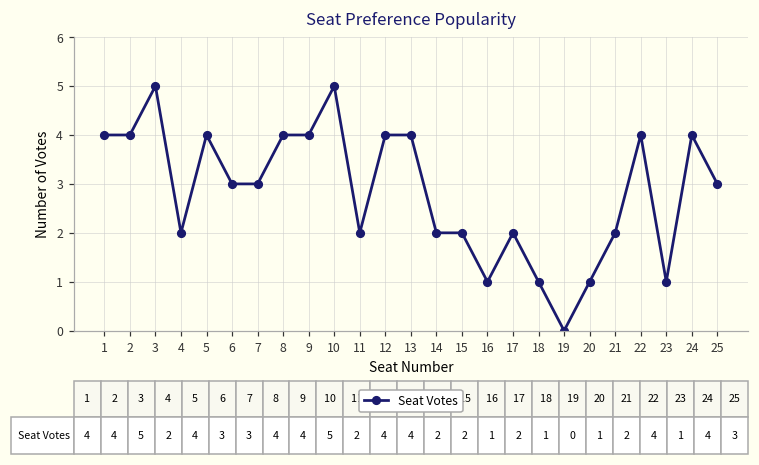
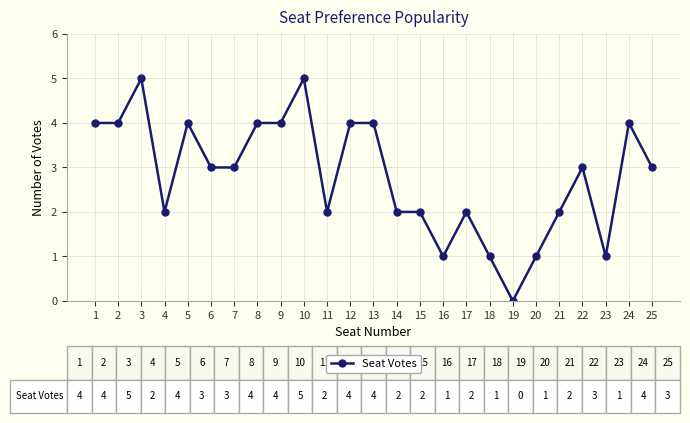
22: 4 -> 3
